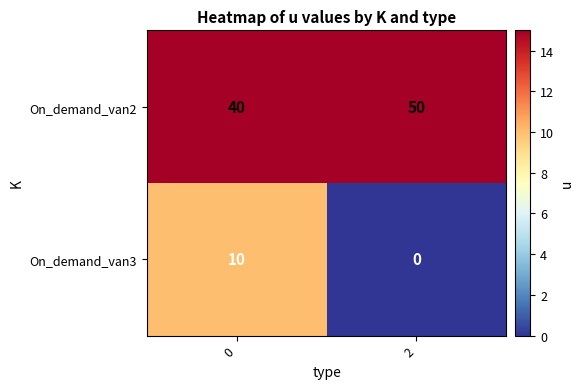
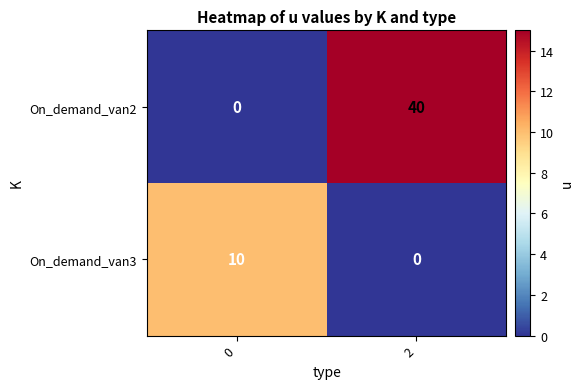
On_demand_van2, 0: 40 -> 0
On_demand_van2, 2: 50 -> 40
